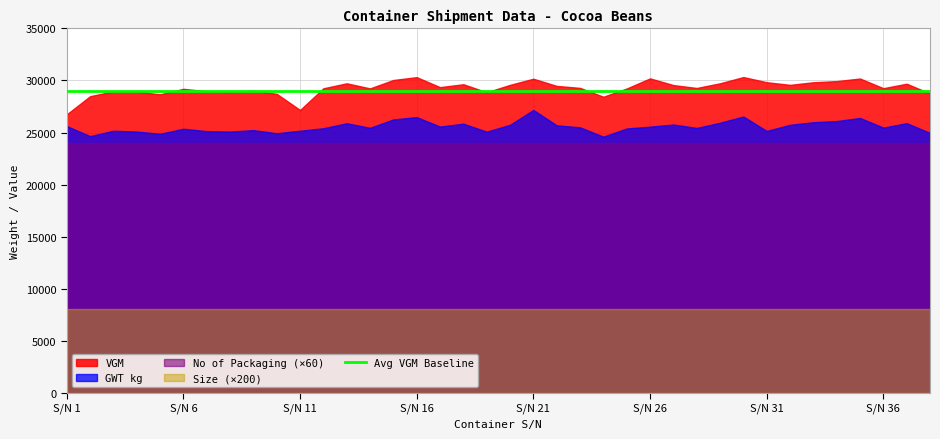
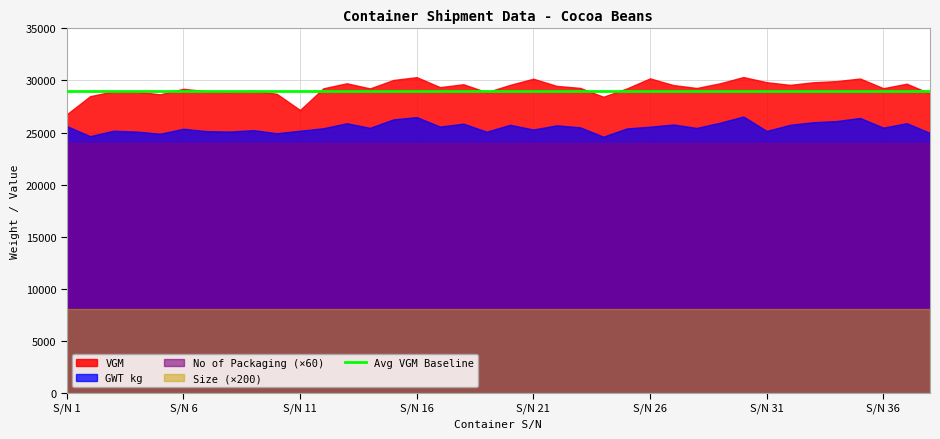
GWT kg, S/N 21: 27200 -> 25300
